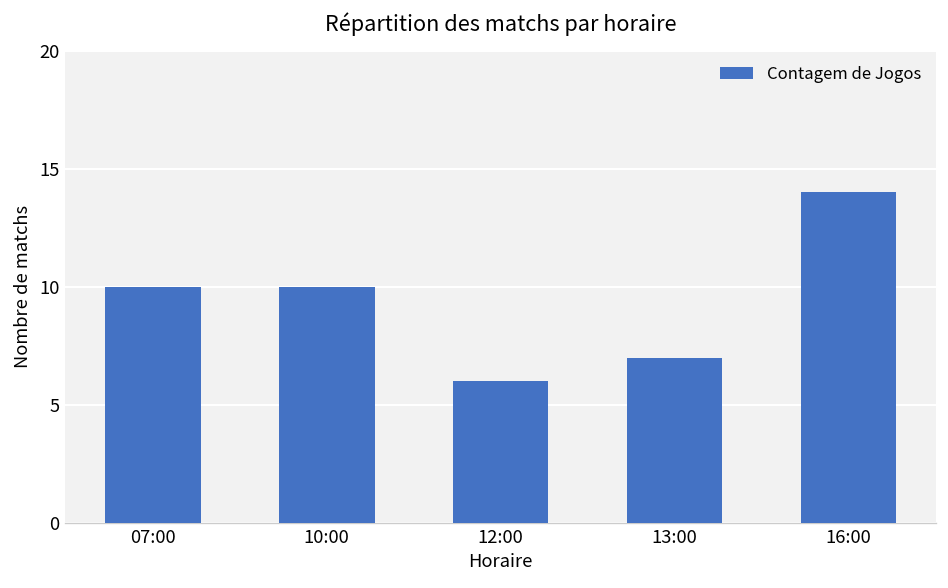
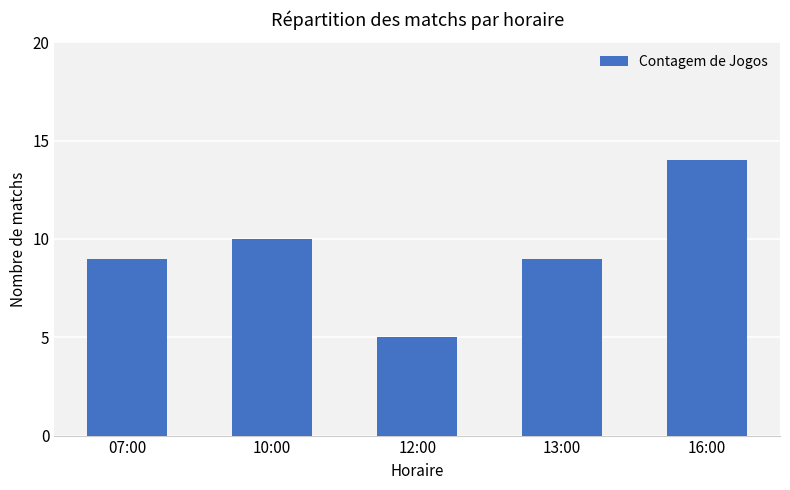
07:00: 10 -> 9
12:00: 6 -> 5
13:00: 7 -> 9
